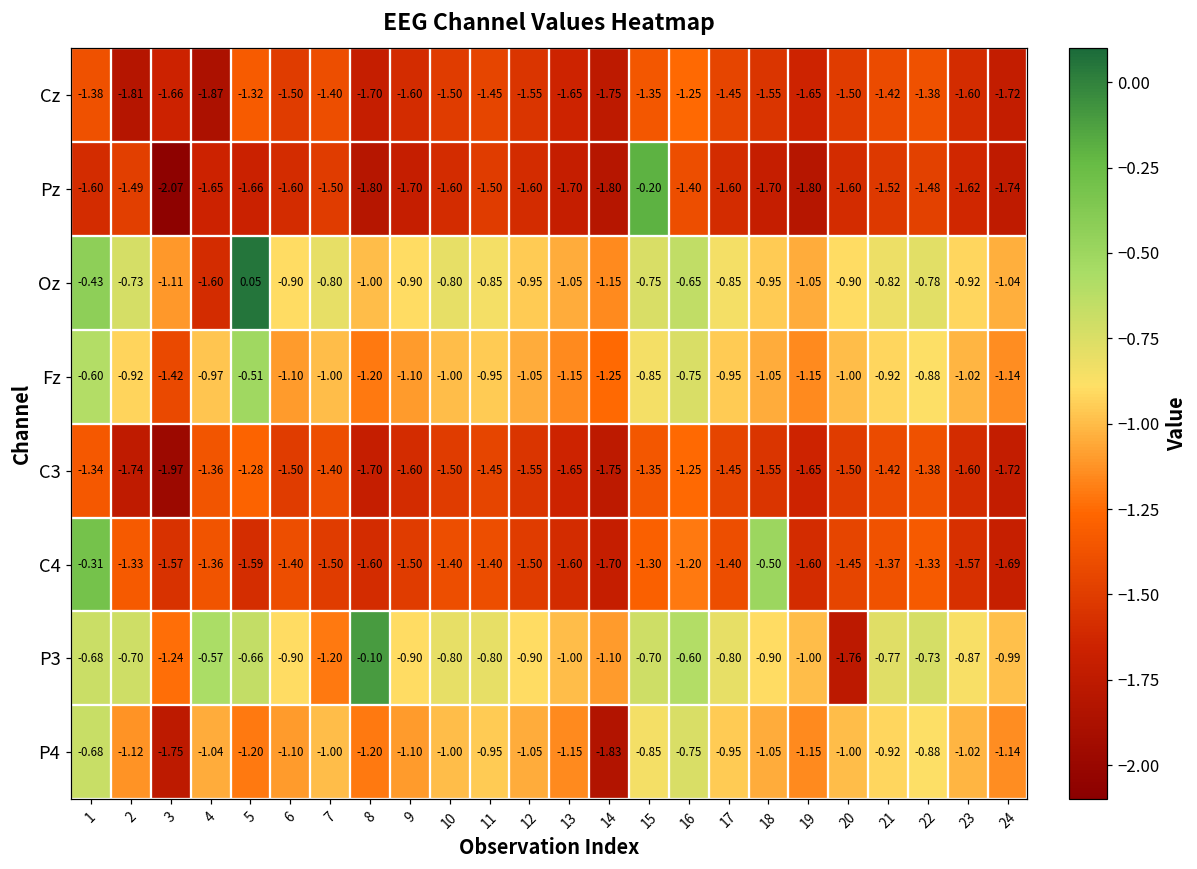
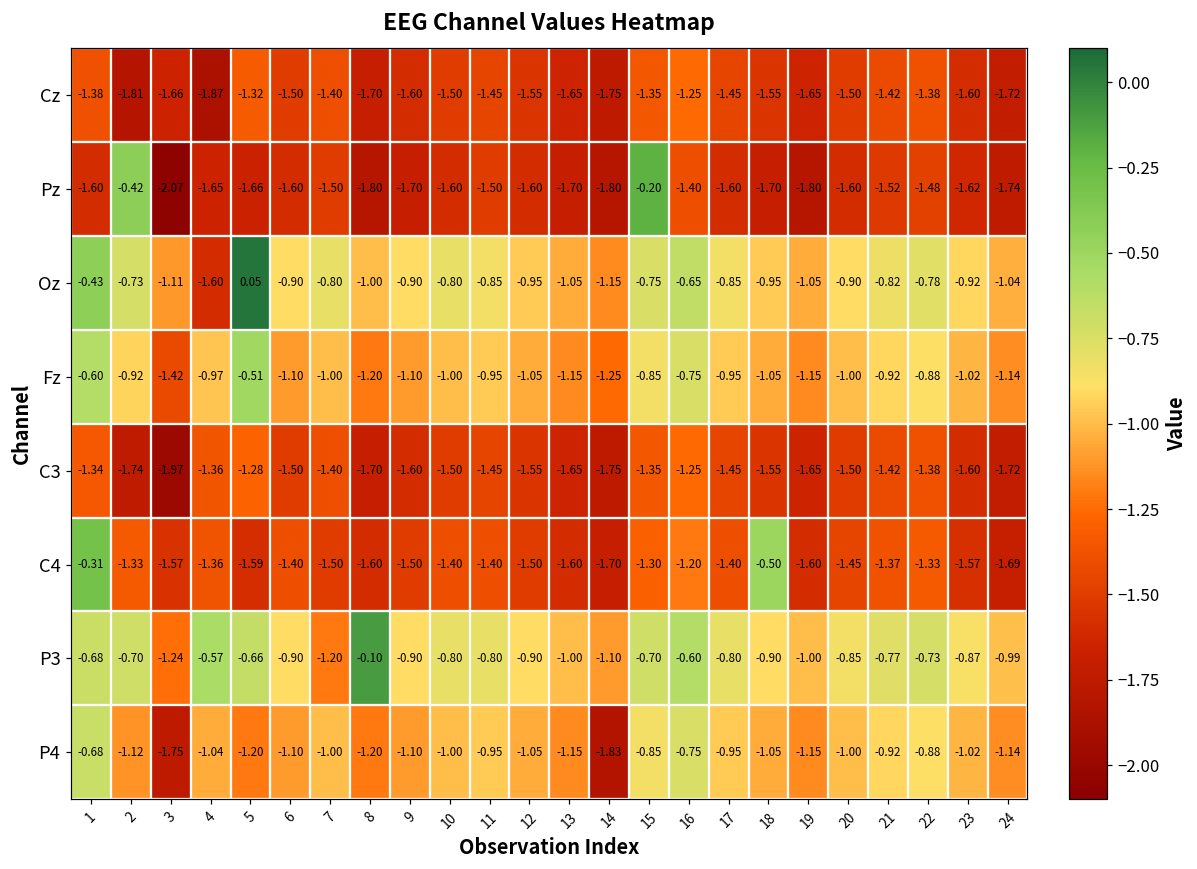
Pz, 2: -1.49 -> -0.42
P3, 20: -1.76 -> -0.85
